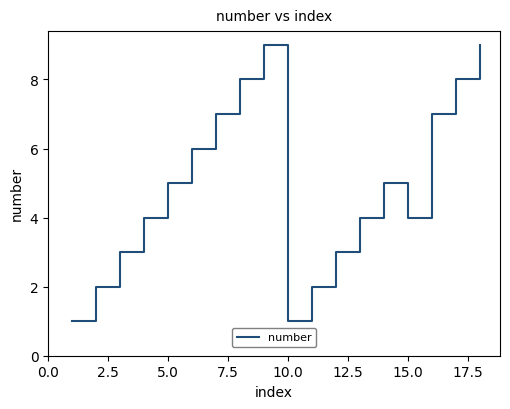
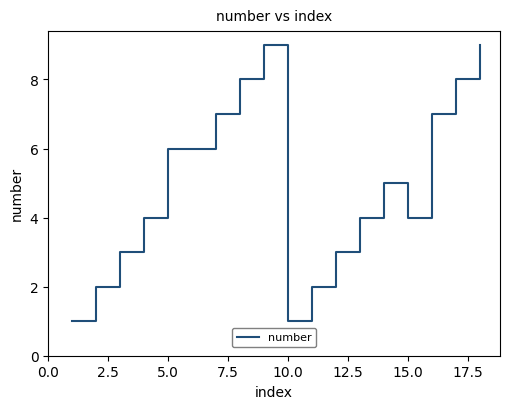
5.0: 5 -> 6
